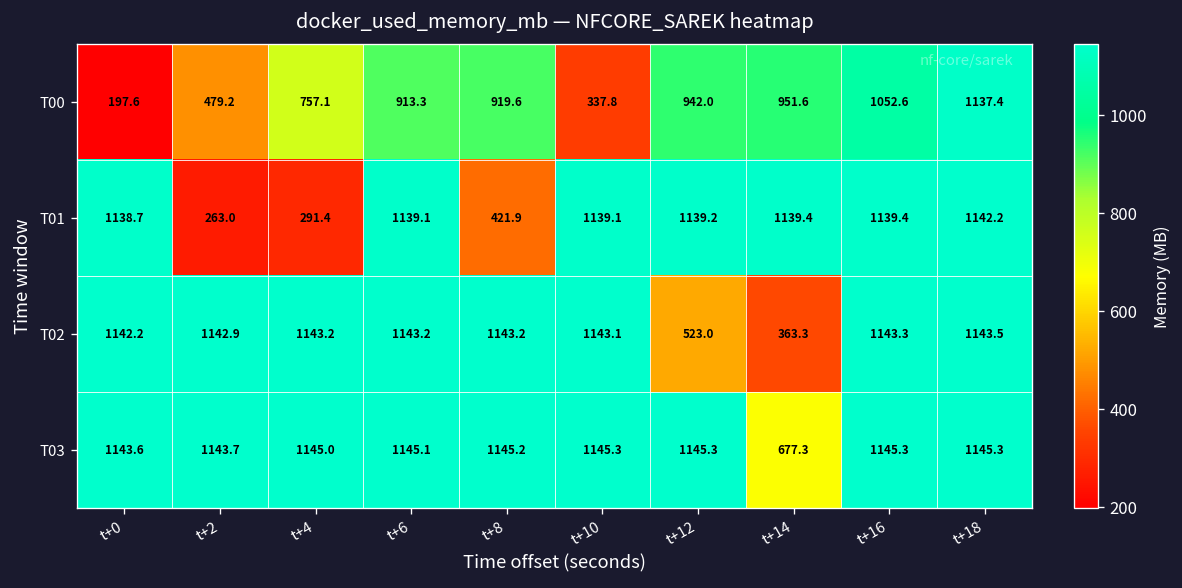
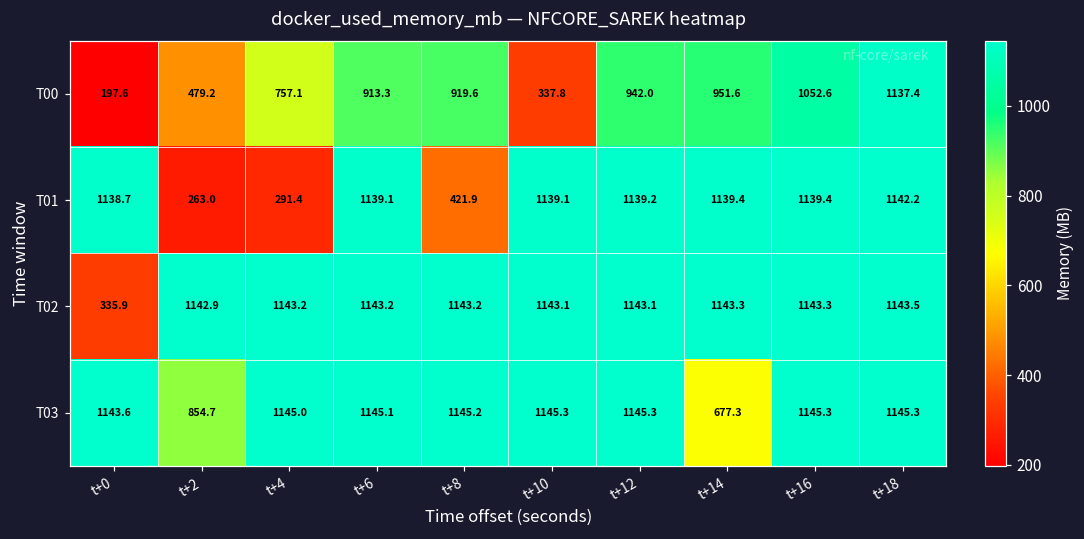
T02, t+0: 1142.2 -> 335.9
T02, t+12: 523.0 -> 1143.1
T02, t+14: 363.3 -> 1143.3
T03, t+2: 1143.7 -> 854.7
